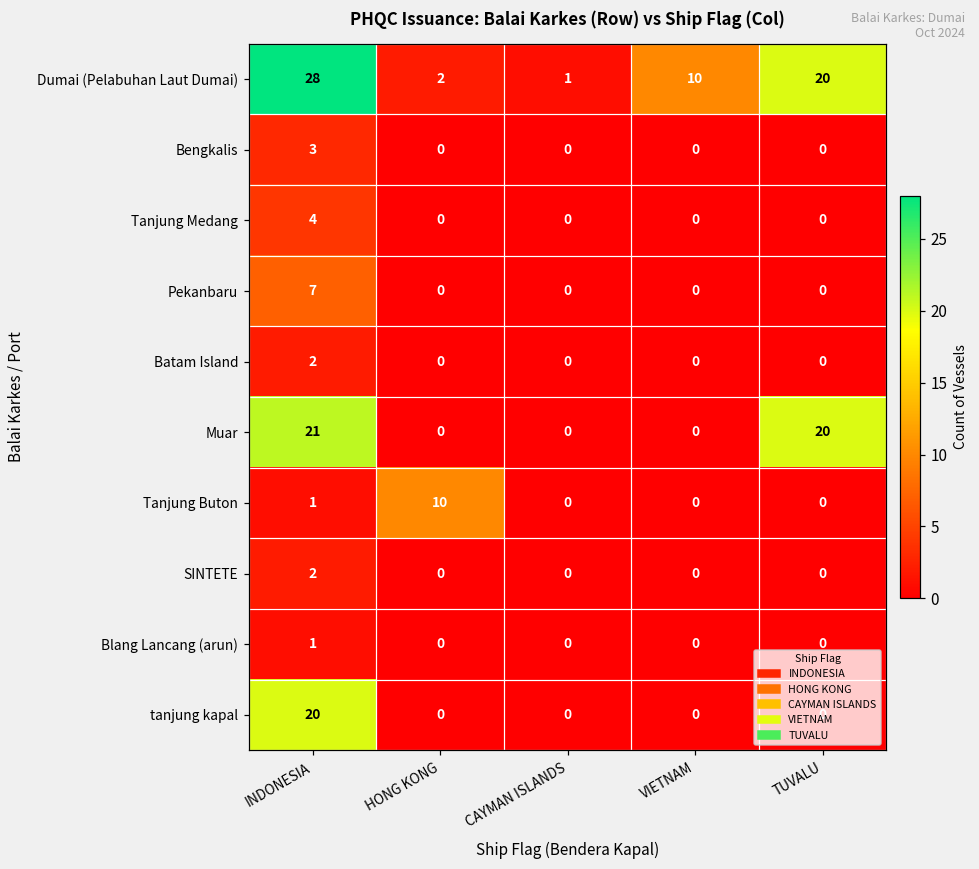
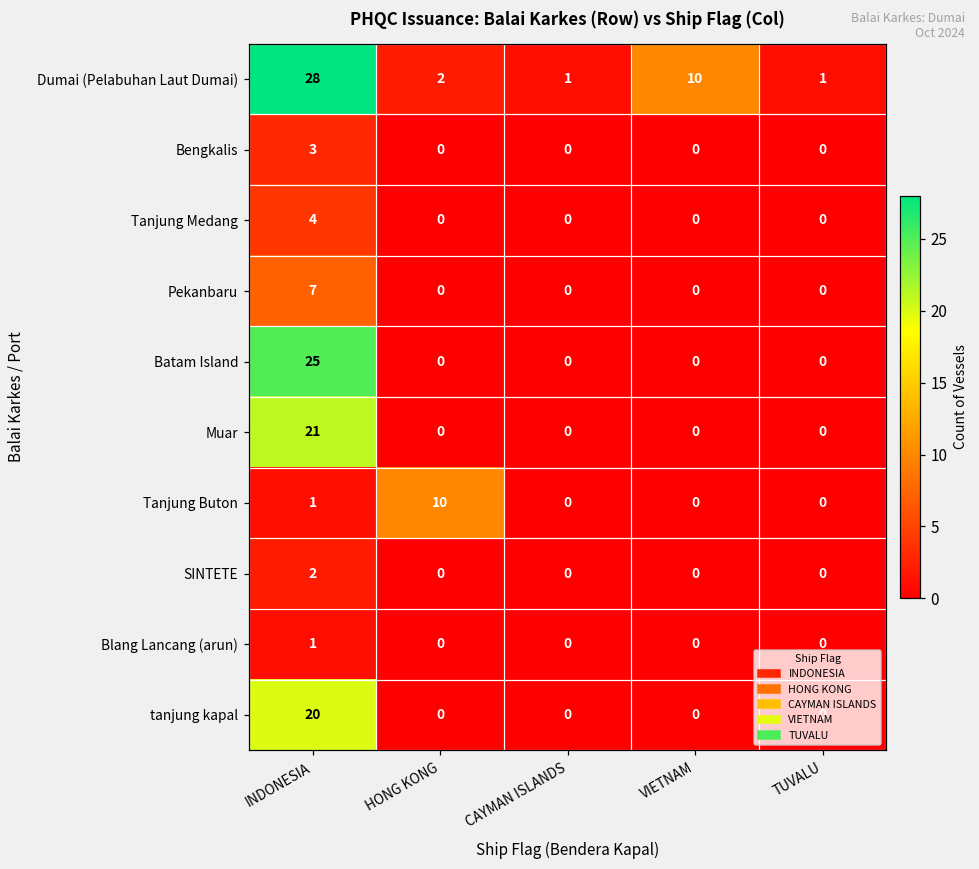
Dumai (Pelabuhan Laut Dumai), TUVALU: 20 -> 1
Batam Island, INDONESIA: 2 -> 25
Muar, TUVALU: 20 -> 0
